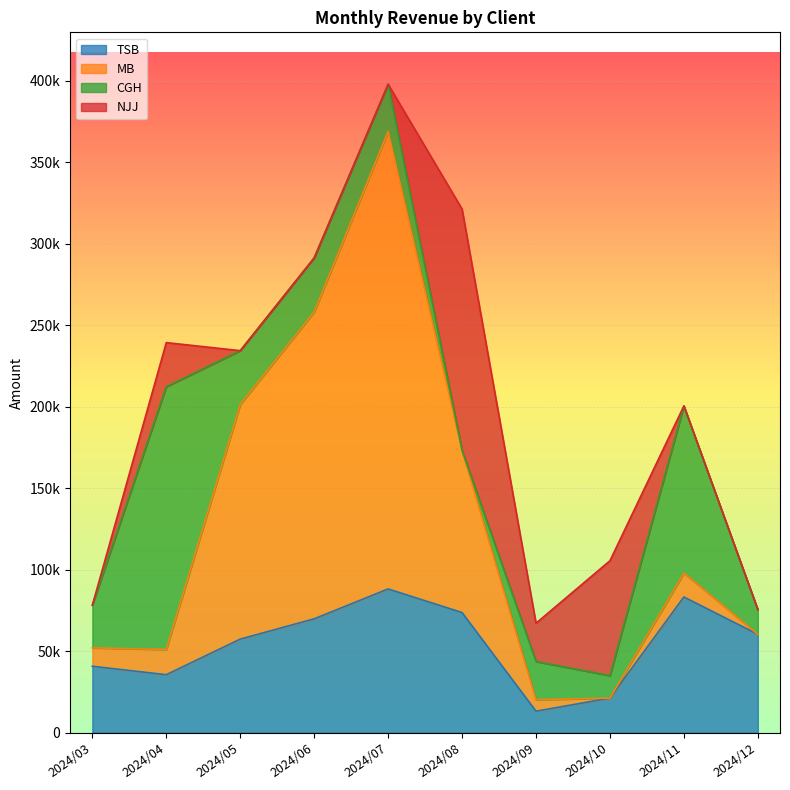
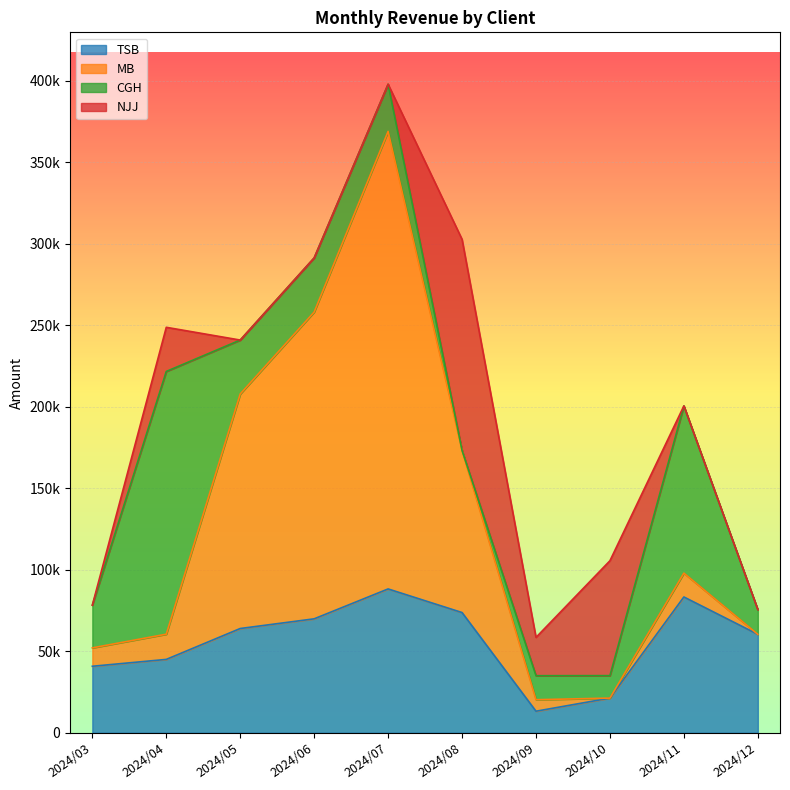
TSB, 2024/04: 36000 -> 45000
TSB, 2024/05: 57000 -> 64000
NJJ, 2024/08: 148000 -> 130000
CGH, 2024/09: 23000 -> 15000
